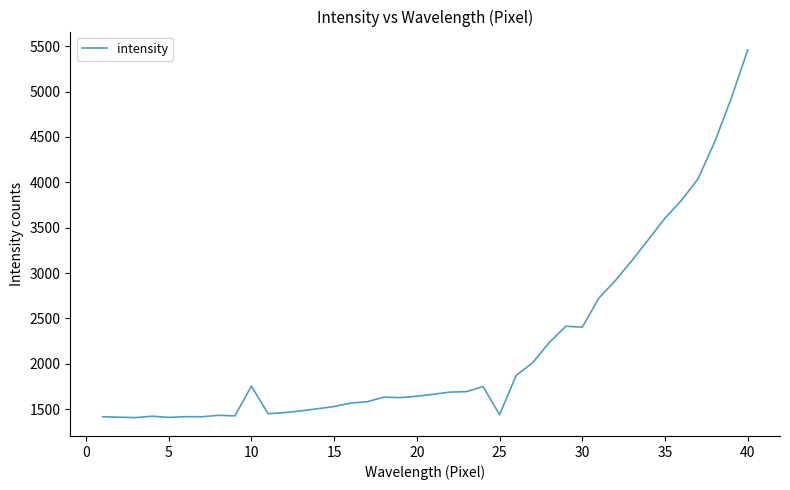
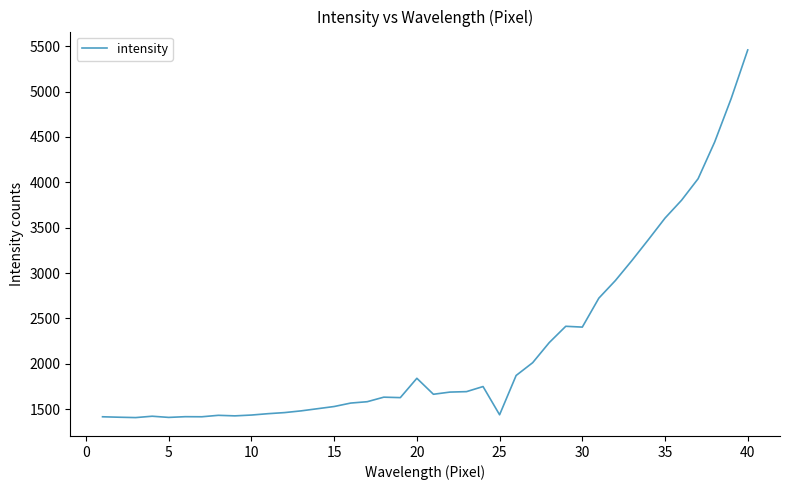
10: 1800 -> 1400
20: 1600 -> 1800
